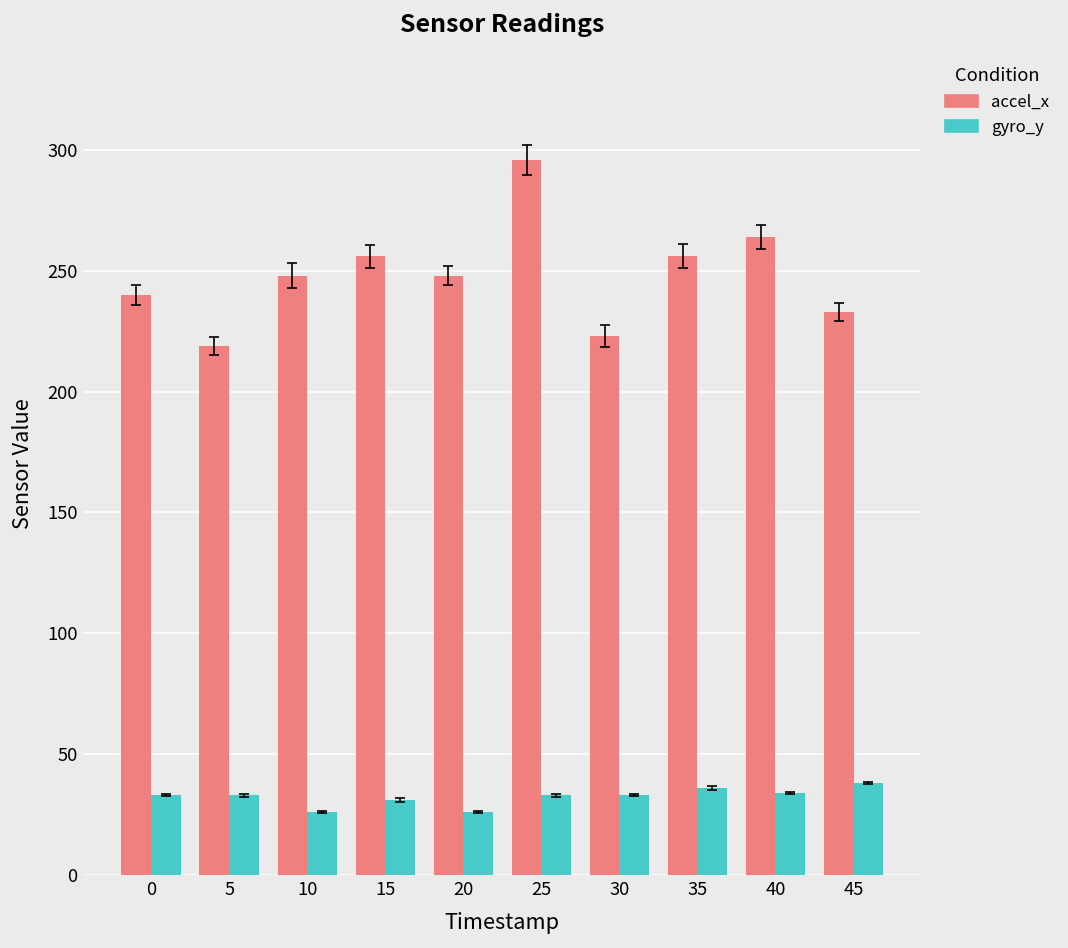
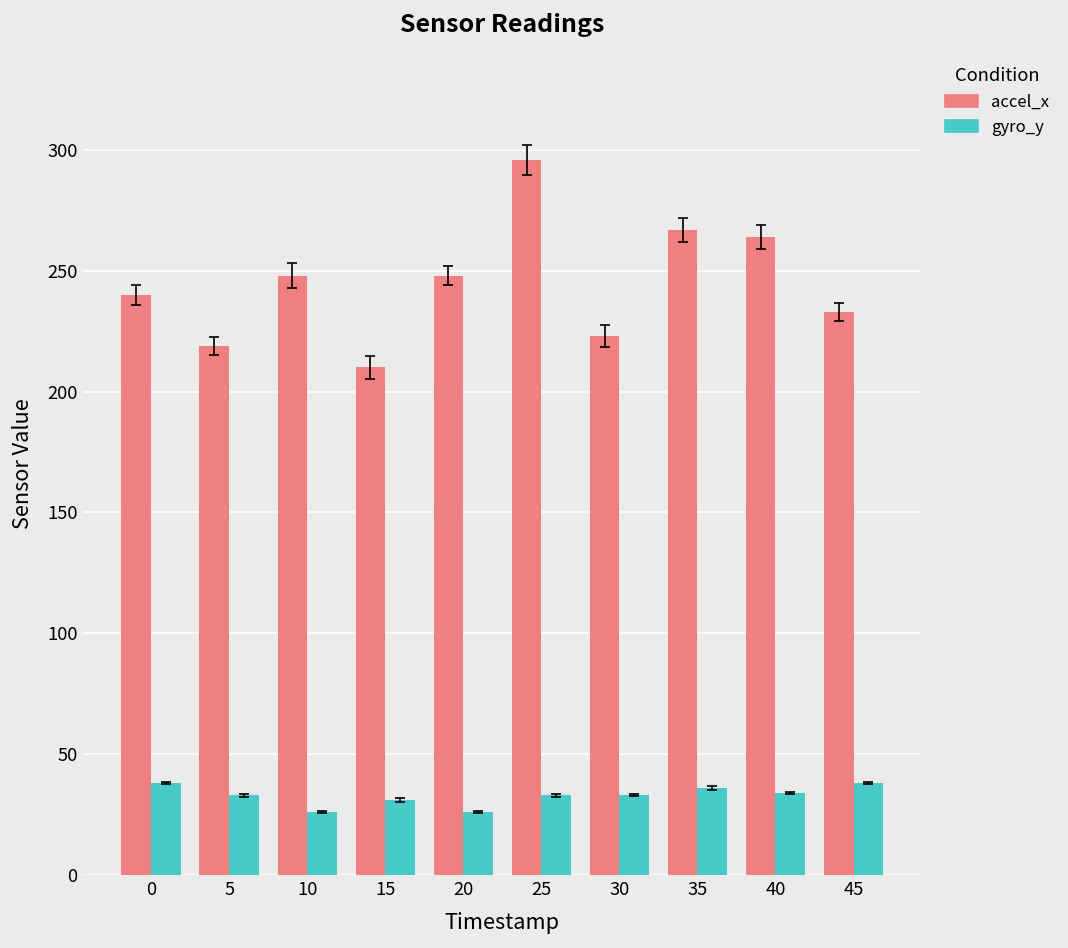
gyro_y, 0: 33 -> 38
accel_x, 15: 256 -> 210
accel_x, 35: 256 -> 267
